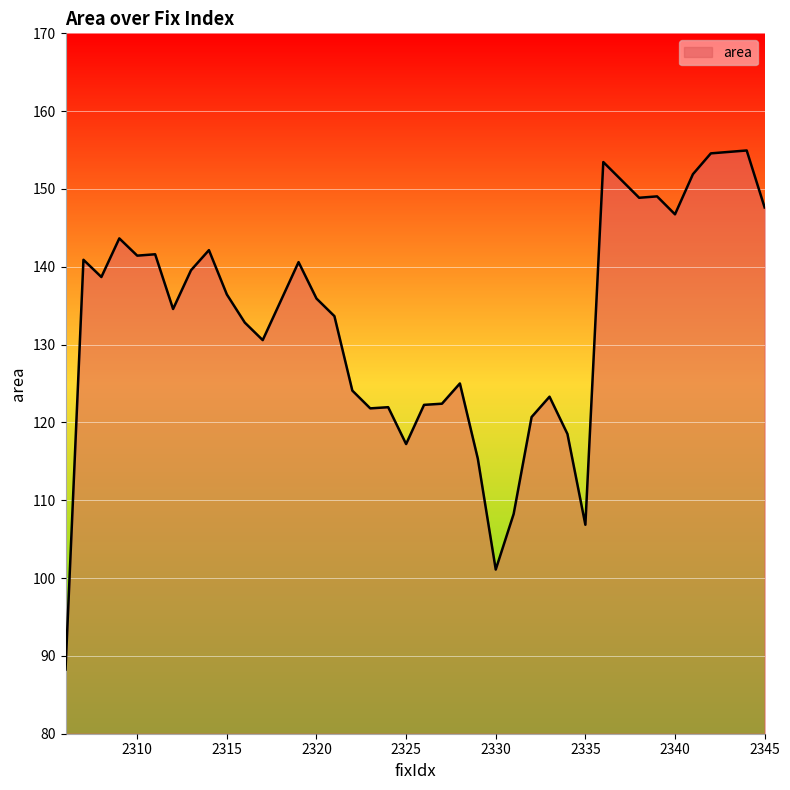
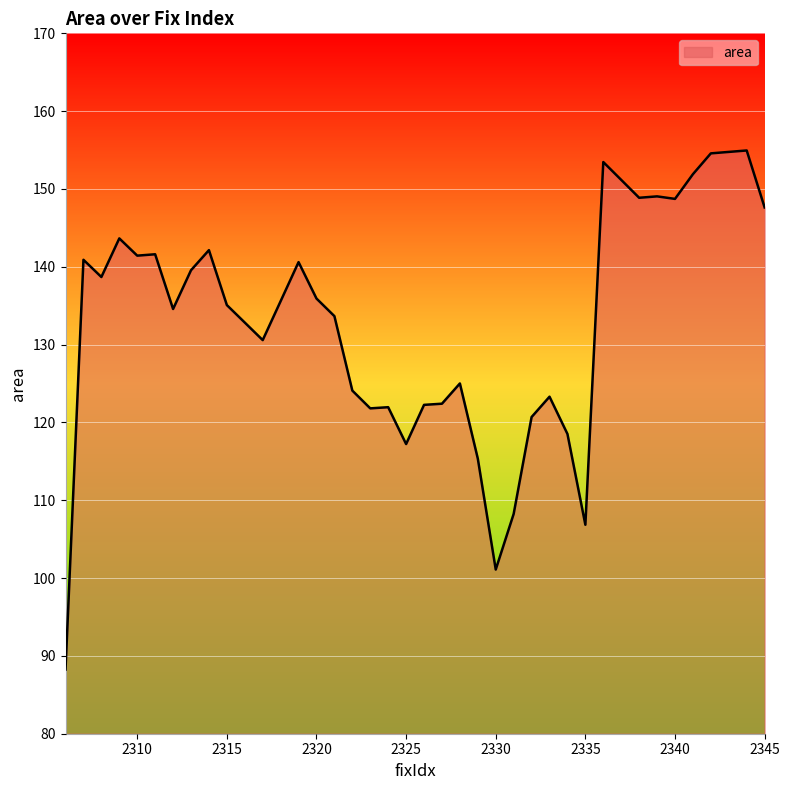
2315: 136 -> 135
2340: 147 -> 149
